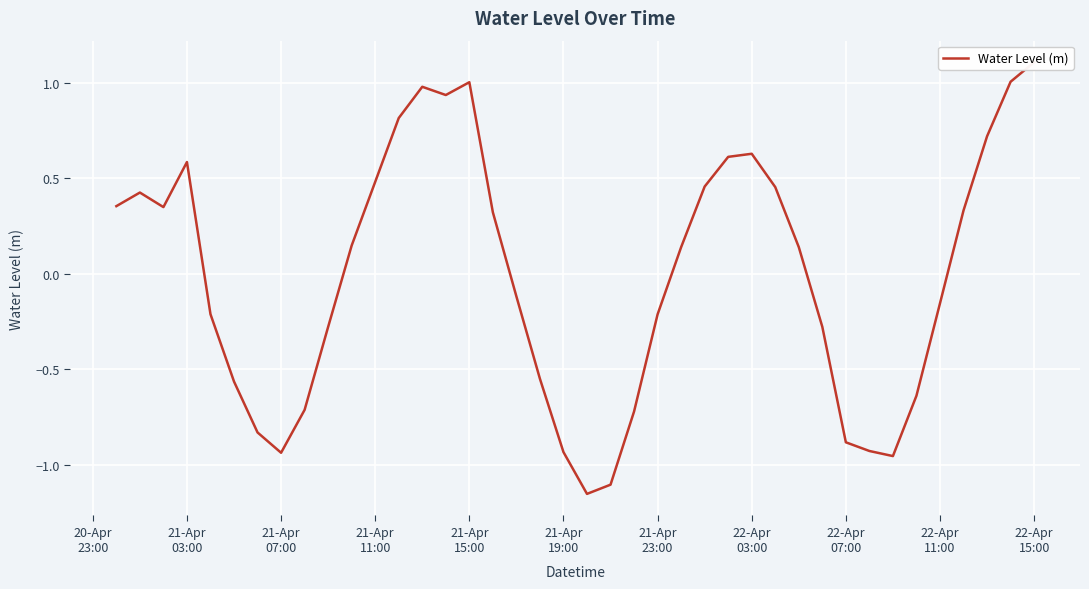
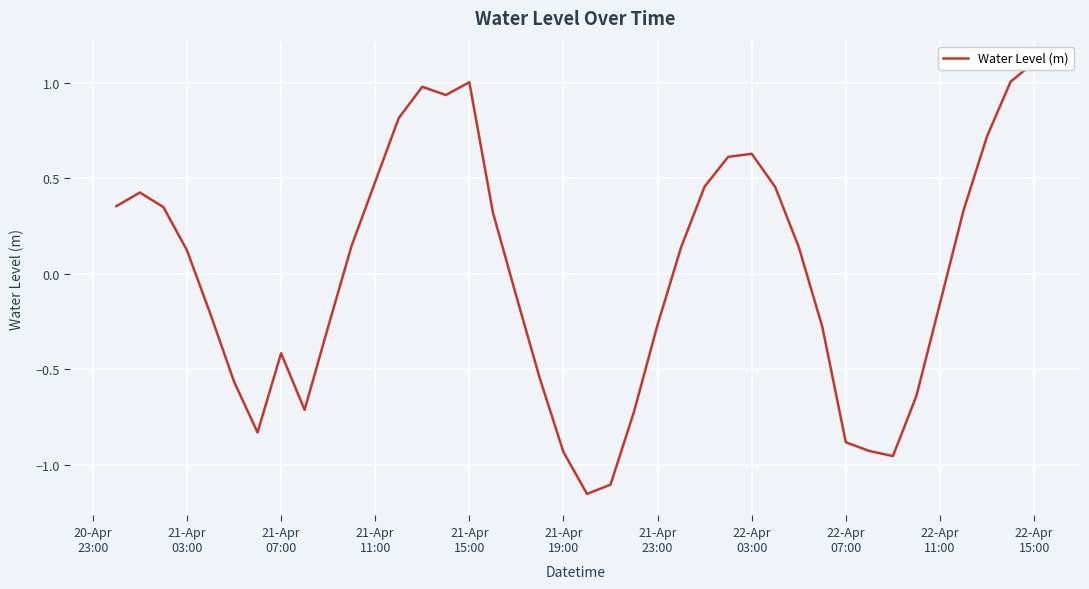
21-Apr 03:00: 0.58 -> 0.12
21-Apr 07:00: -0.94 -> -0.42
21-Apr 23:00: -0.21 -> -0.27
